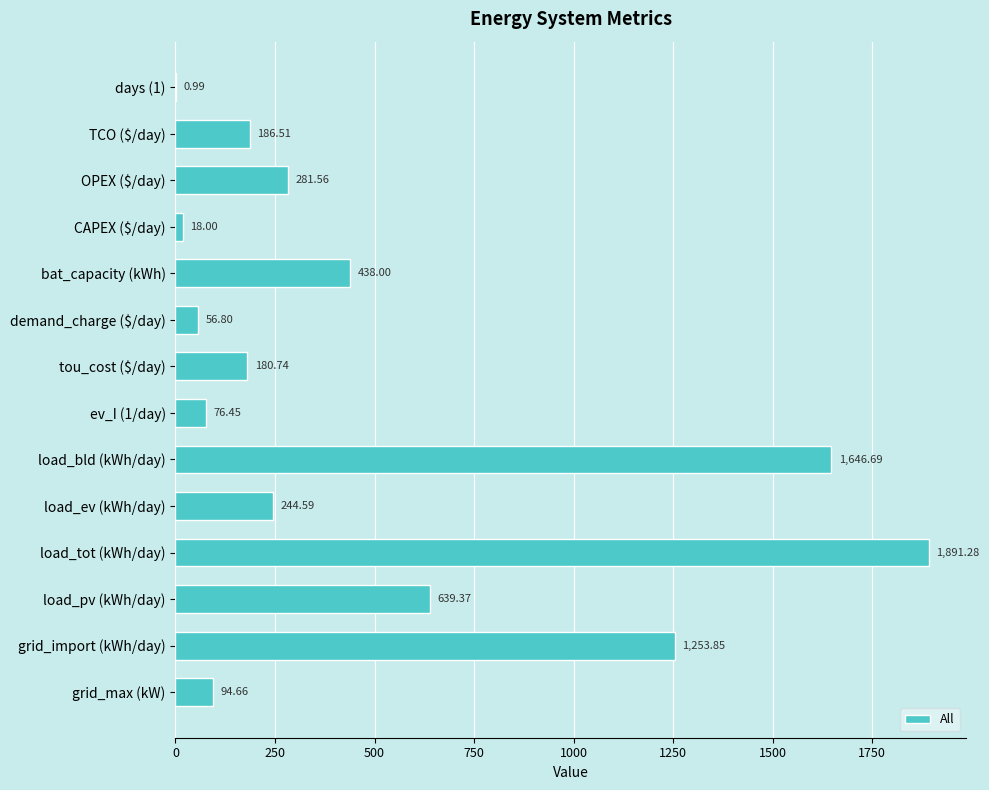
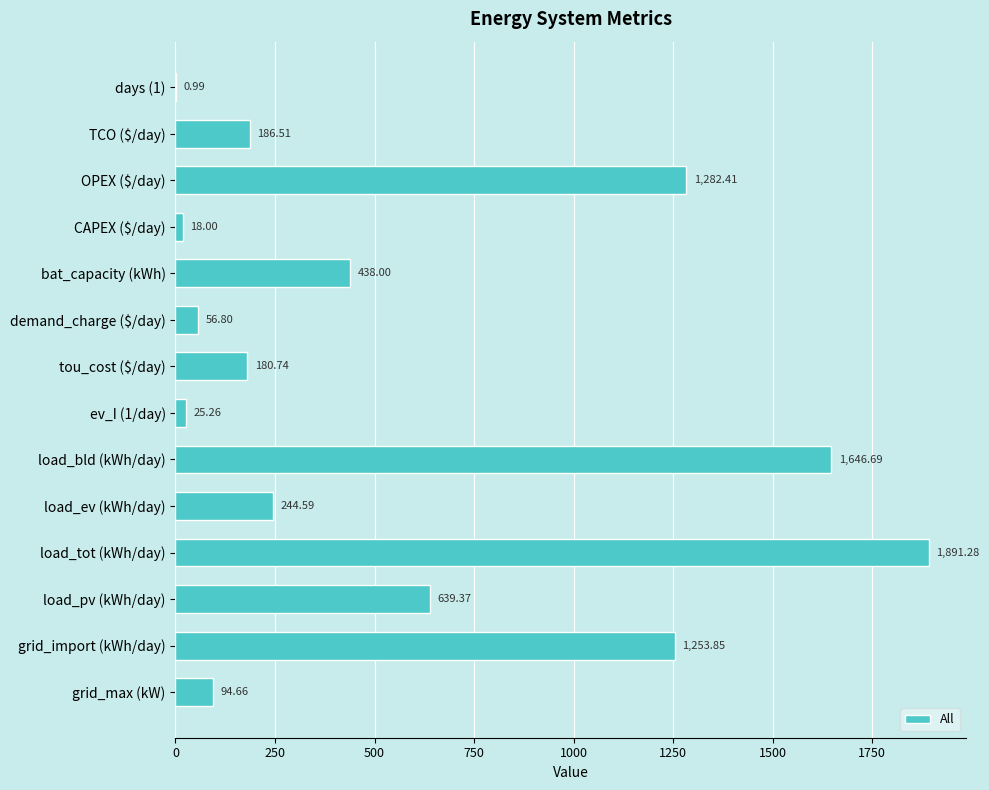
OPEX ($/day): 281.56 -> 1,282.41
ev_I (1/day): 76.45 -> 25.26
